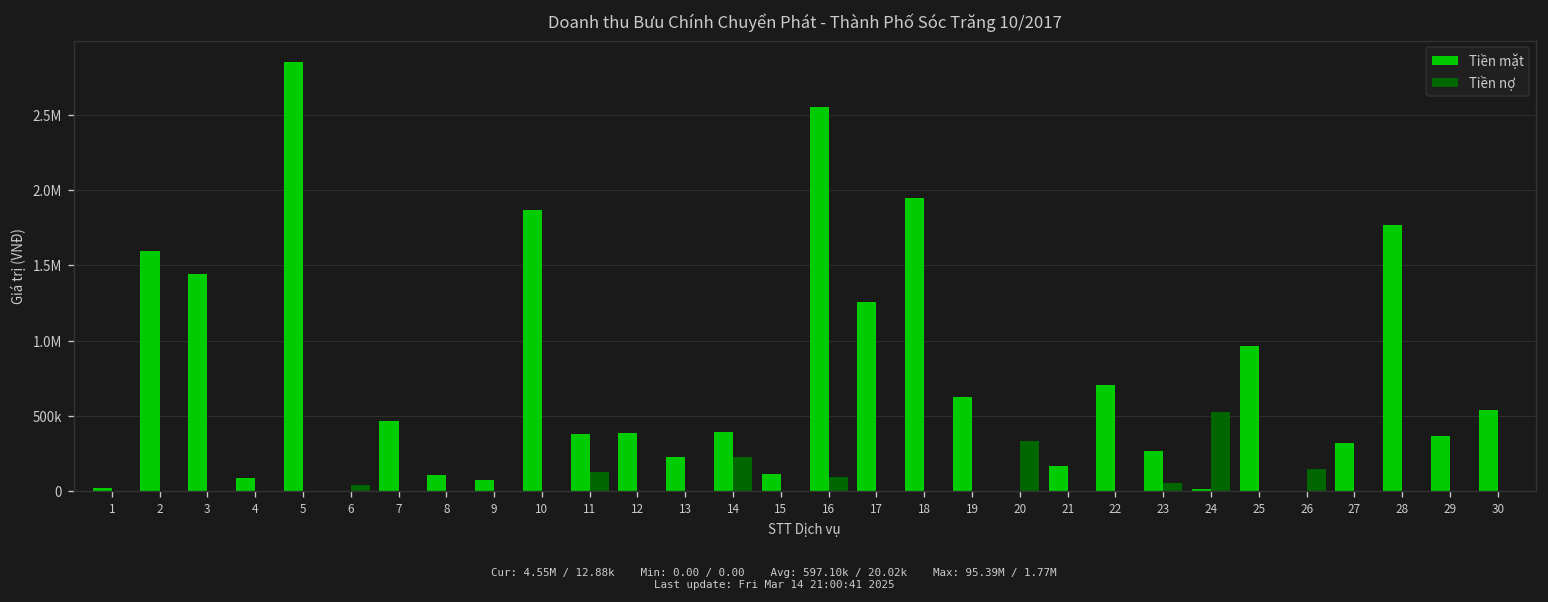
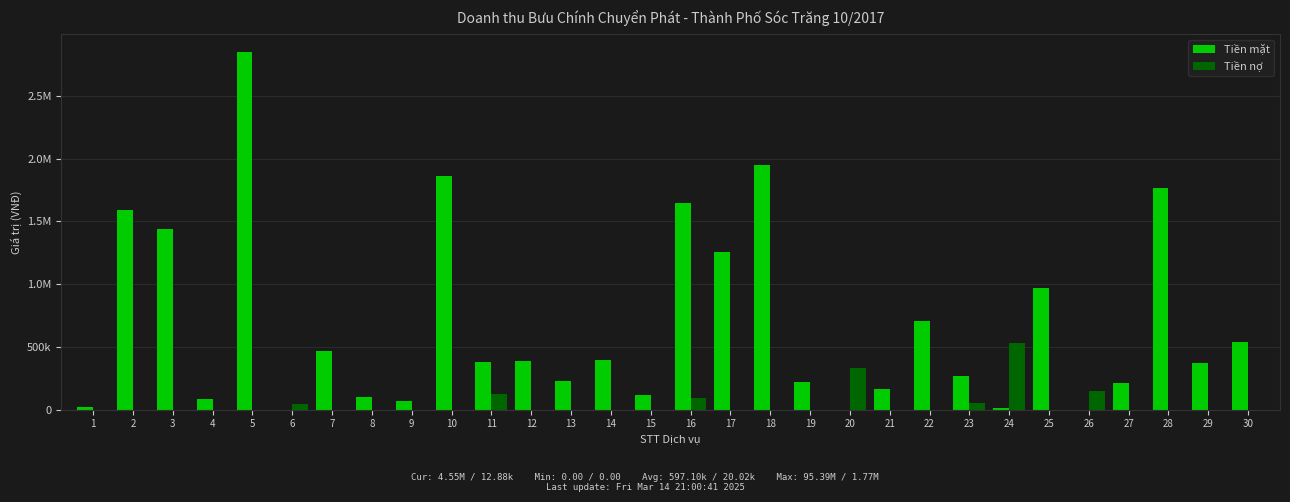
Tiền nợ, 14: 230000 -> 0
Tiền mặt, 16: 2550000 -> 1650000
Tiền mặt, 19: 630000 -> 220000
Tiền mặt, 27: 320000 -> 220000
